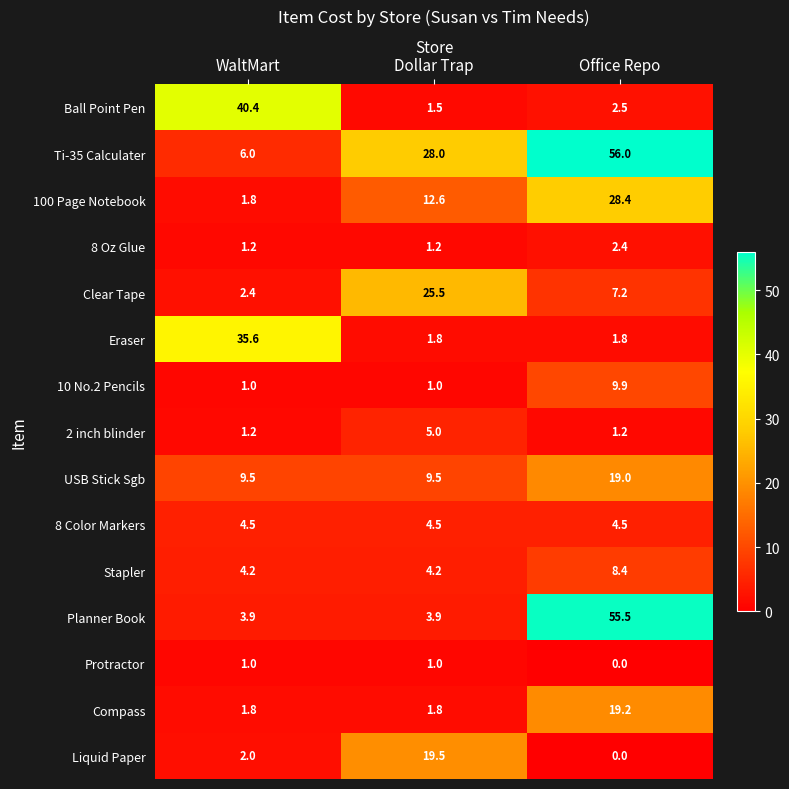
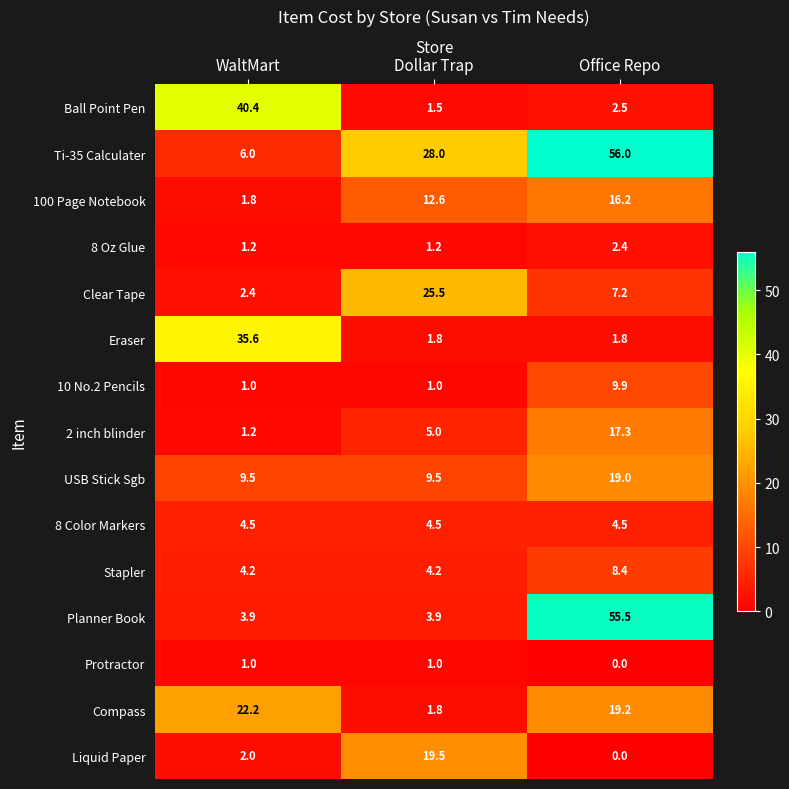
100 Page Notebook, Office Repo: 28.4 -> 16.2
2 inch blinder, Office Repo: 1.2 -> 17.3
Compass, WaltMart: 1.8 -> 22.2
